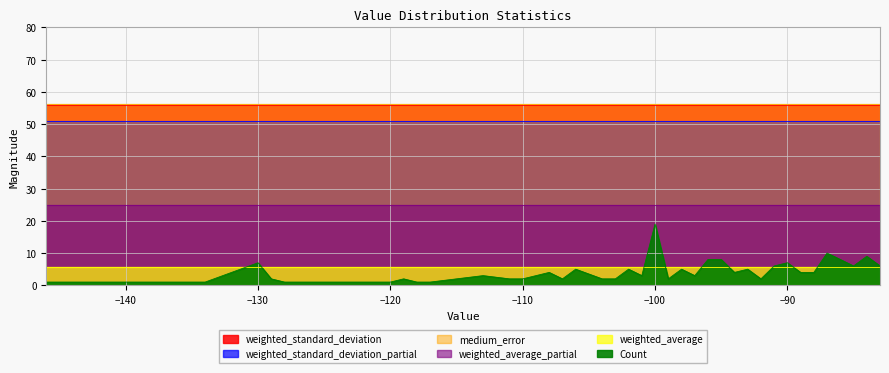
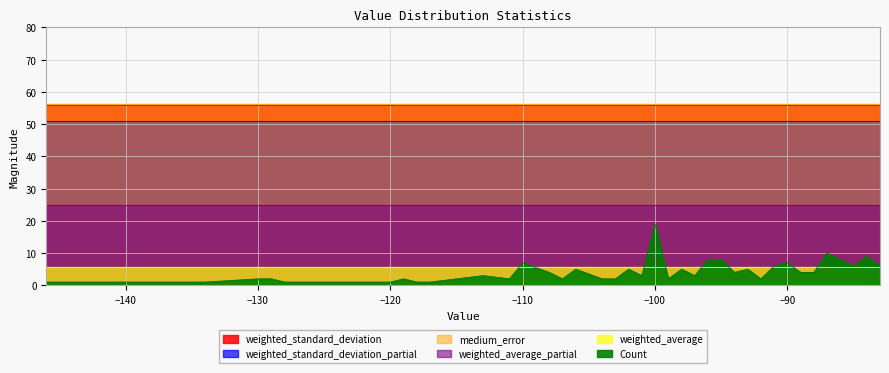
Count, −130: 7 -> 2
Count, −110: 2 -> 7
